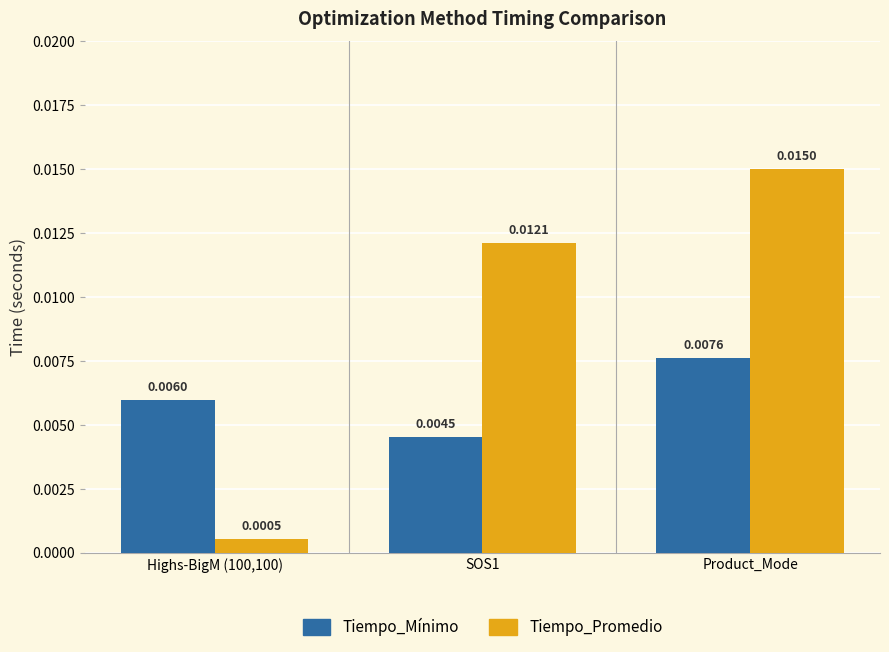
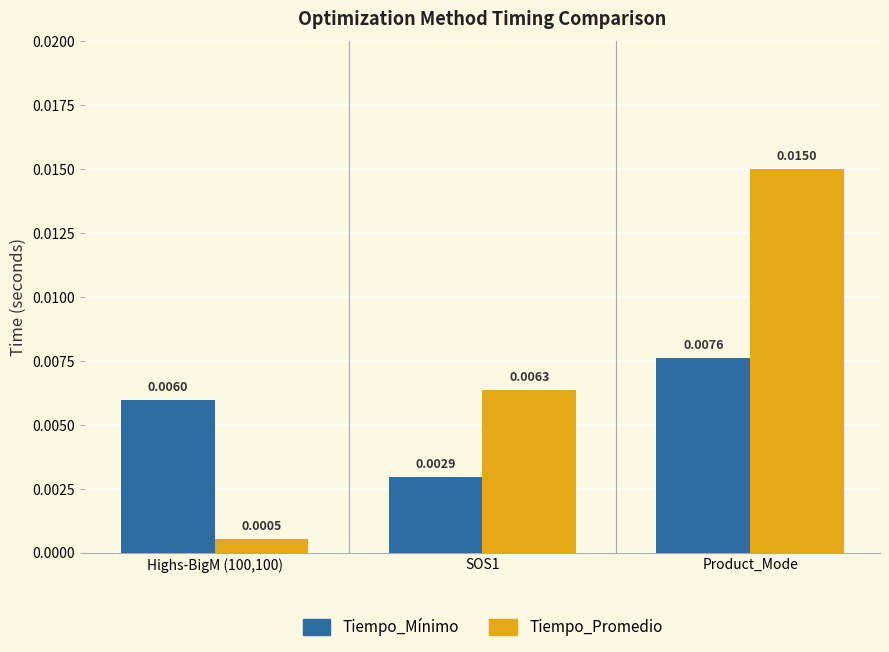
Tiempo_Mínimo, SOS1: 0.0045 -> 0.0029
Tiempo_Promedio, SOS1: 0.0121 -> 0.0063
